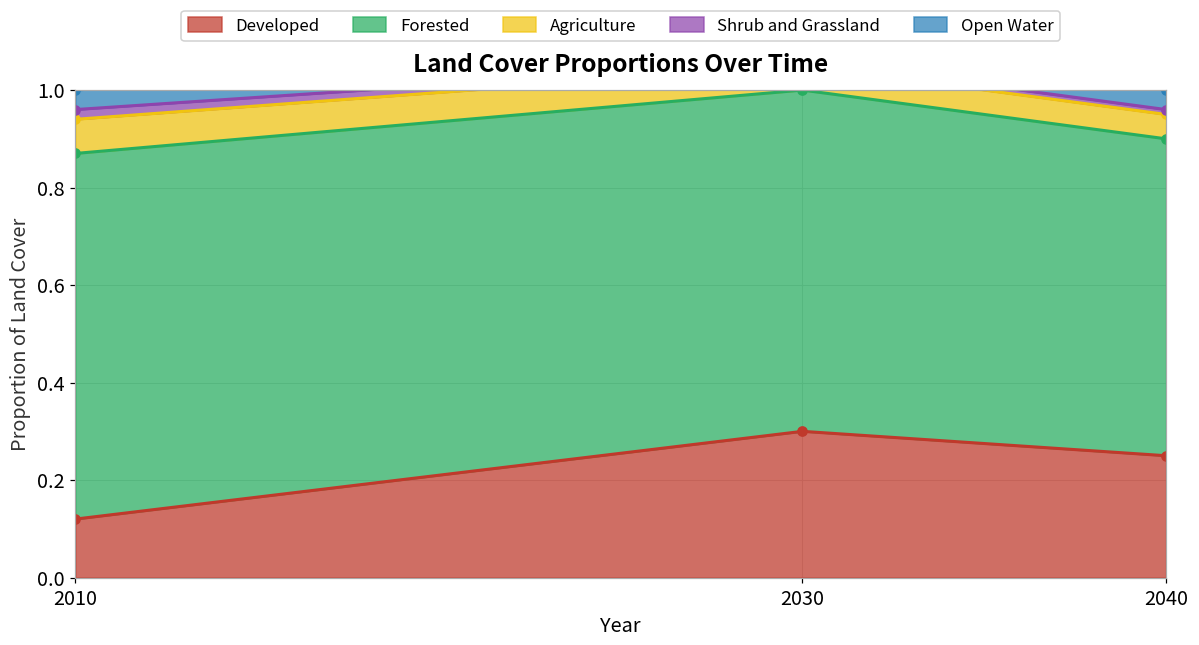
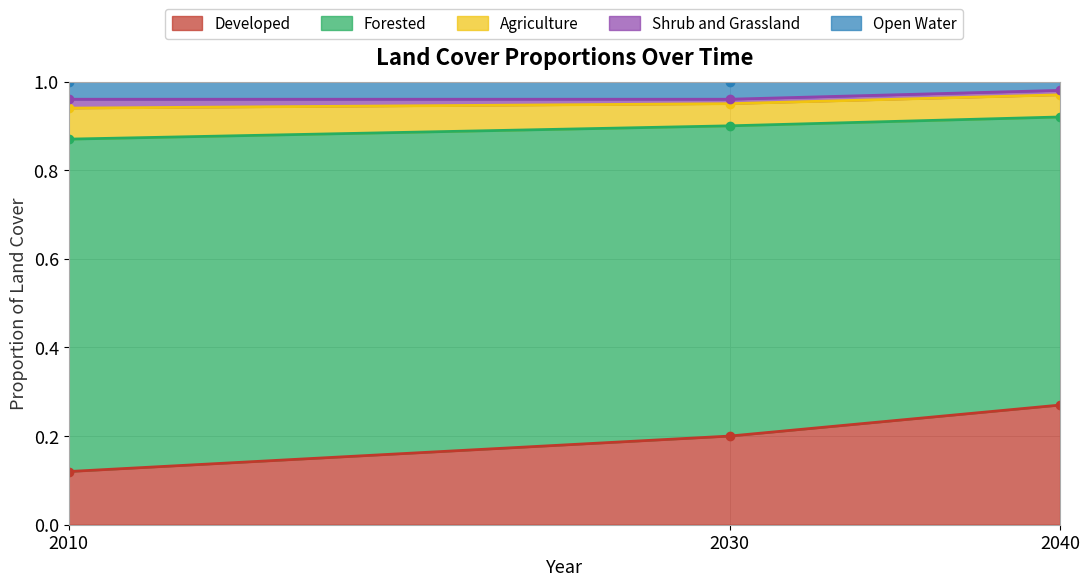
Developed, 2030: 0.3 -> 0.2
Developed, 2040: 0.25 -> 0.27
